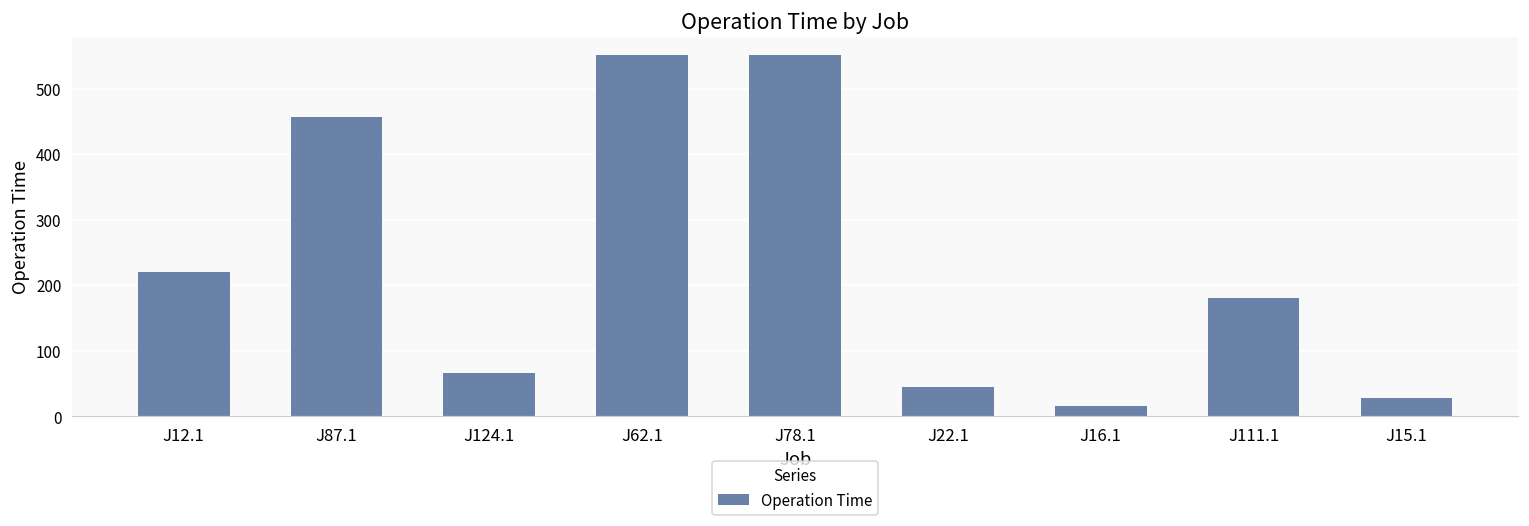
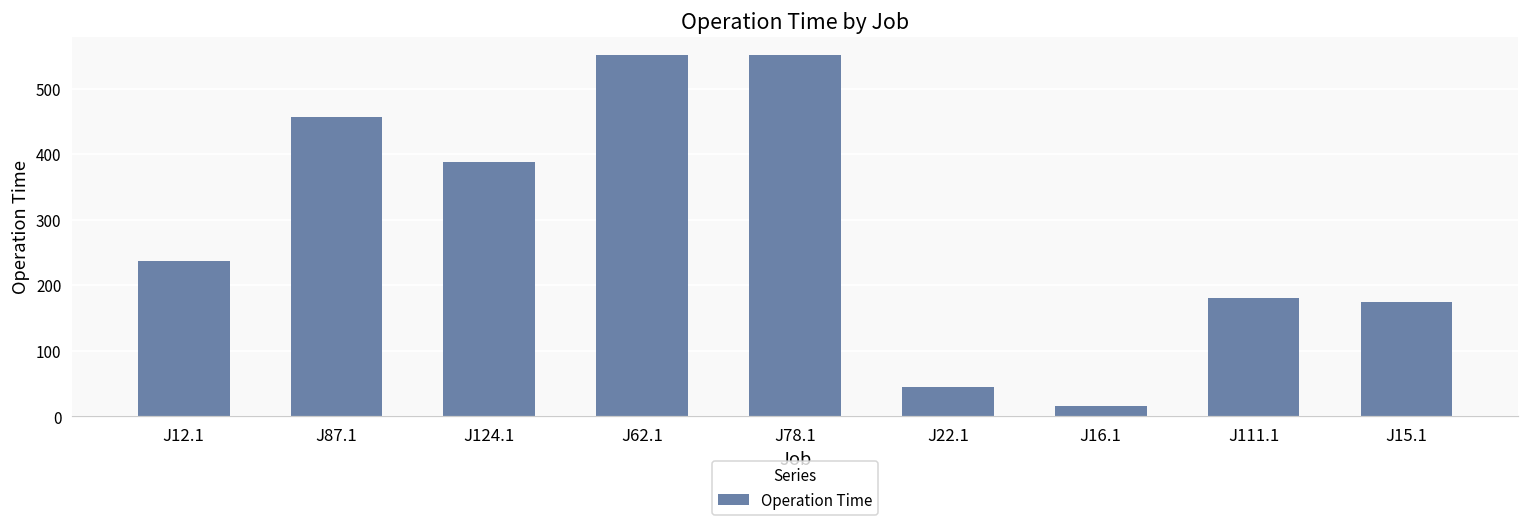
J12.1: 220 -> 240
J124.1: 70 -> 390
J15.1: 30 -> 170
